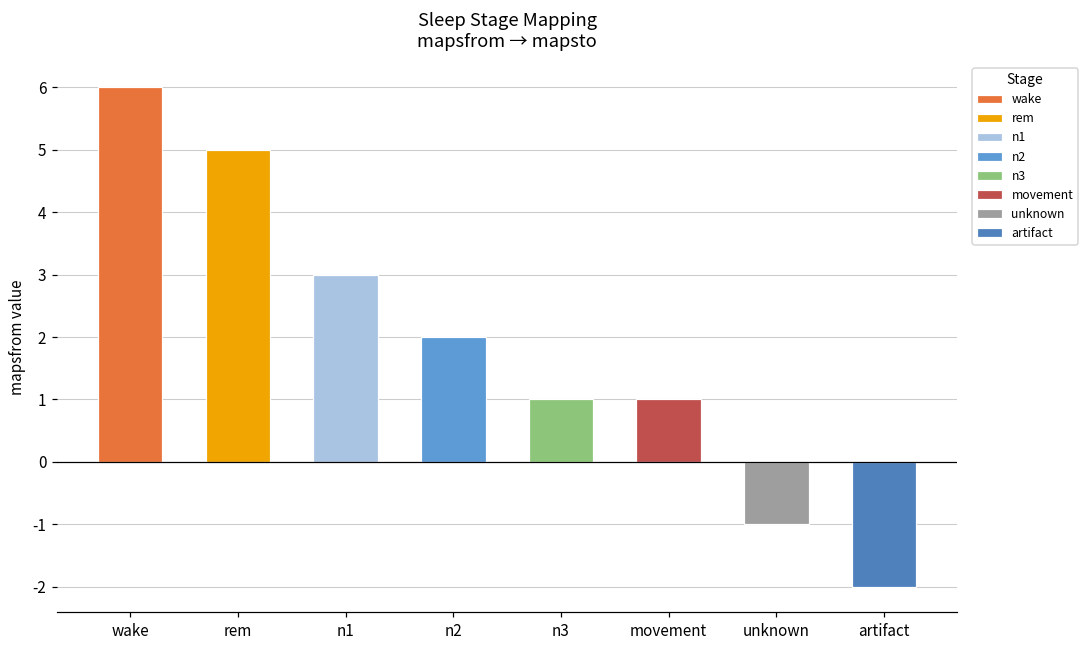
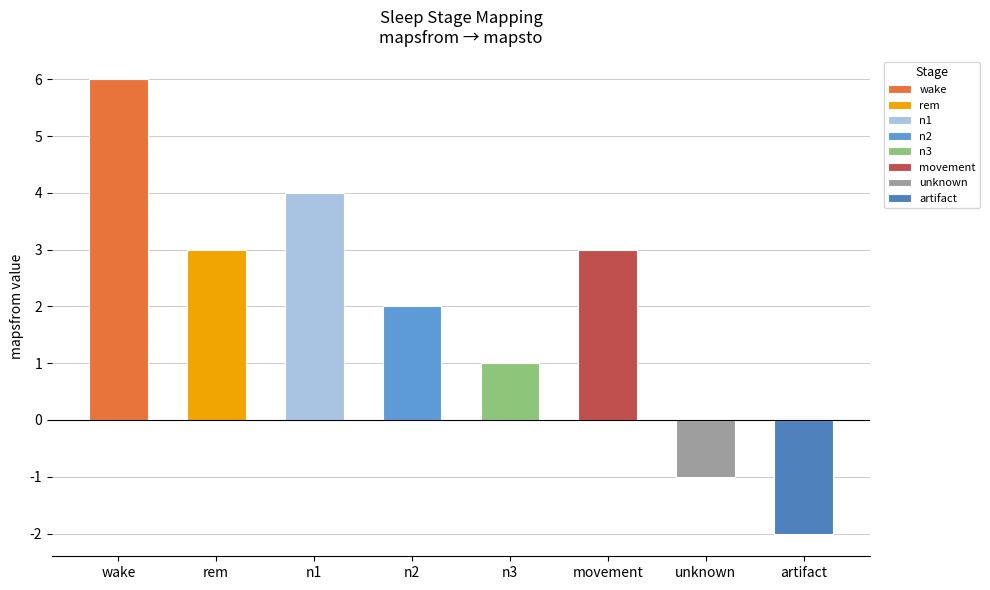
rem: 5 -> 3
n1: 3 -> 4
movement: 1 -> 3
